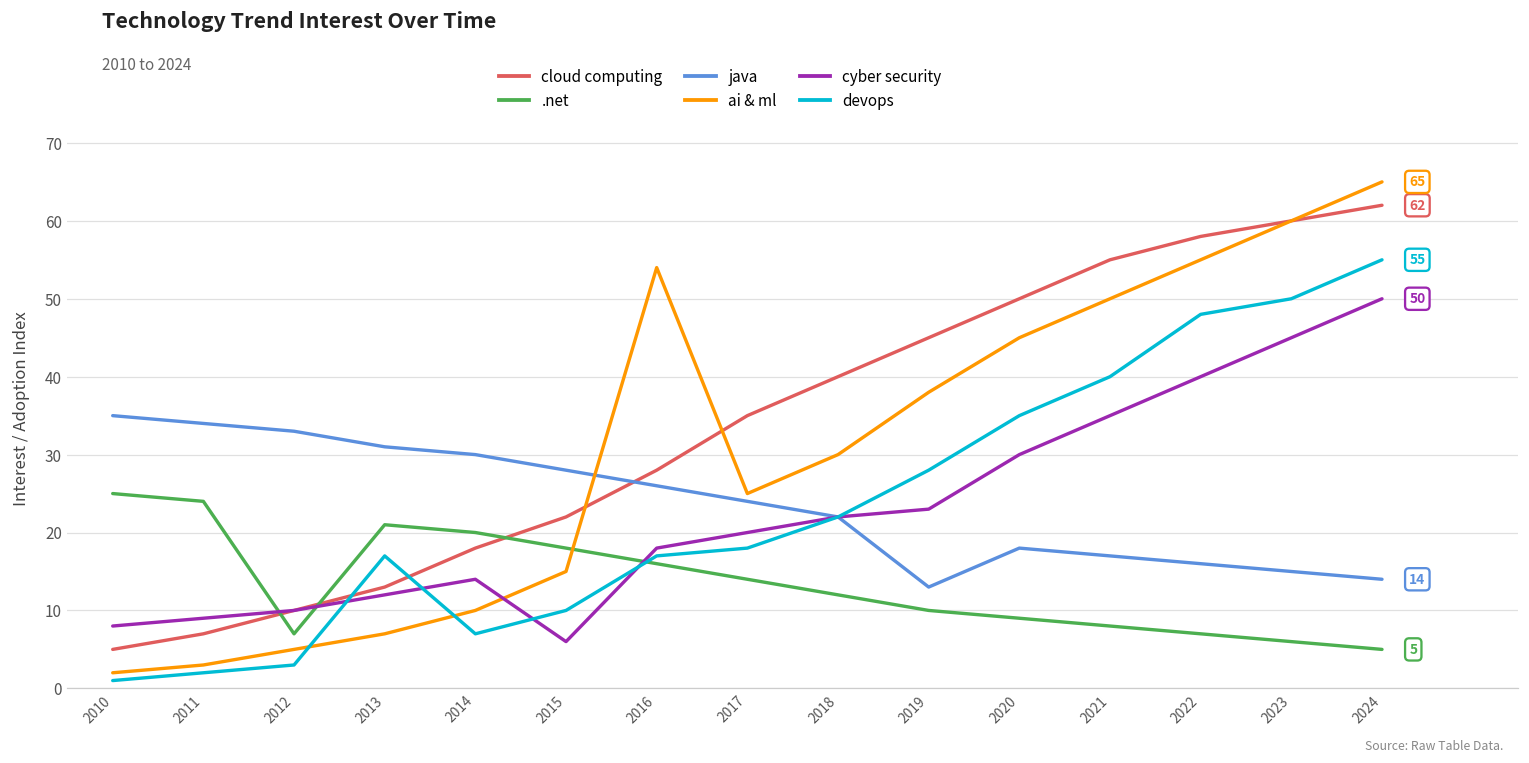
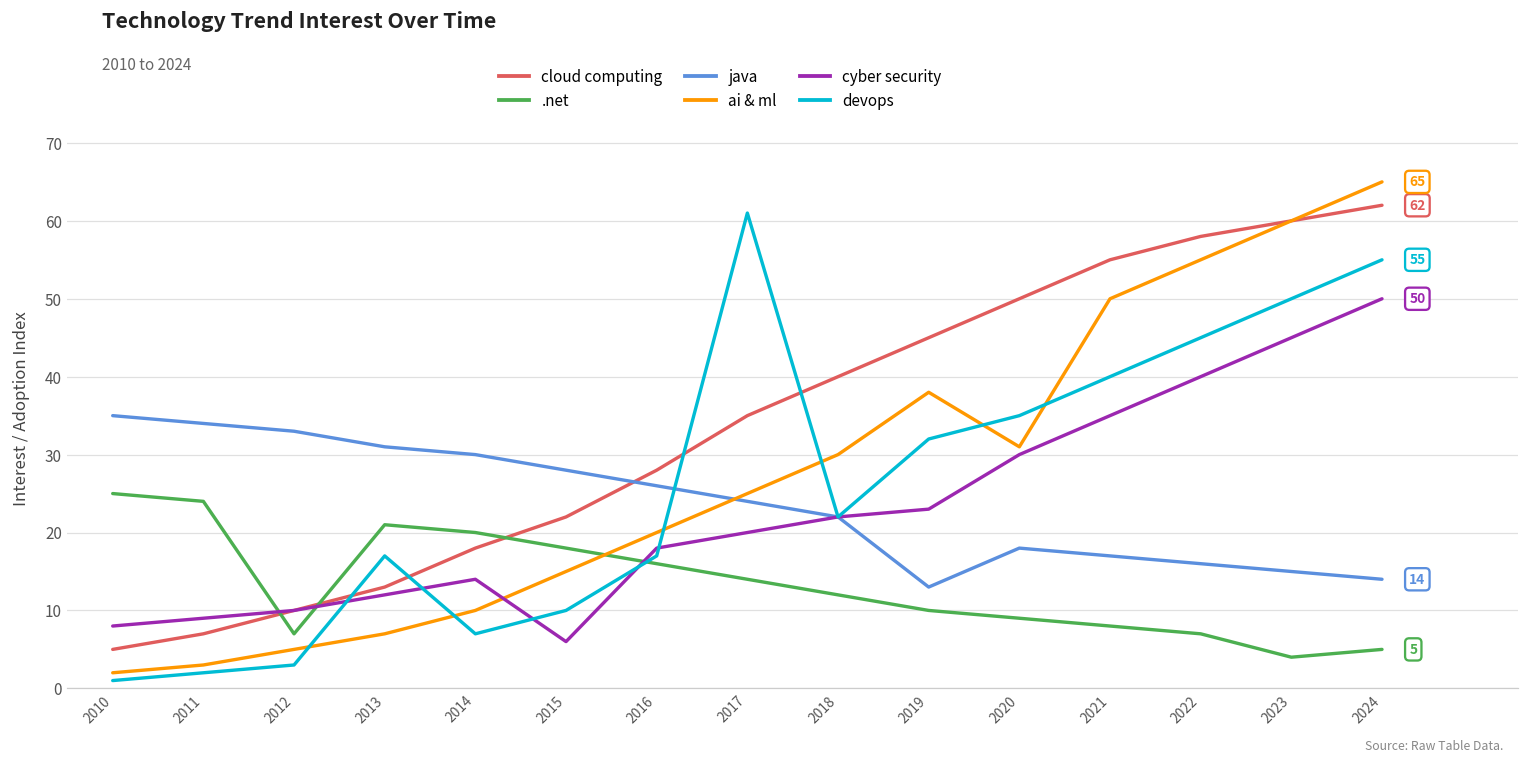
ai & ml, 2016: 54 -> 20
devops, 2017: 18 -> 61
devops, 2019: 28 -> 32
ai & ml, 2020: 45 -> 31
devops, 2022: 48 -> 45
.net, 2023: 6 -> 4
